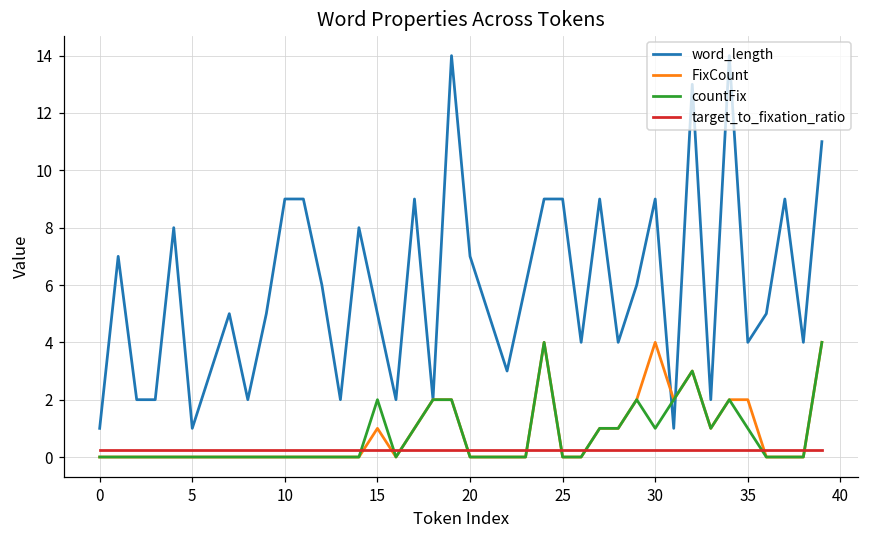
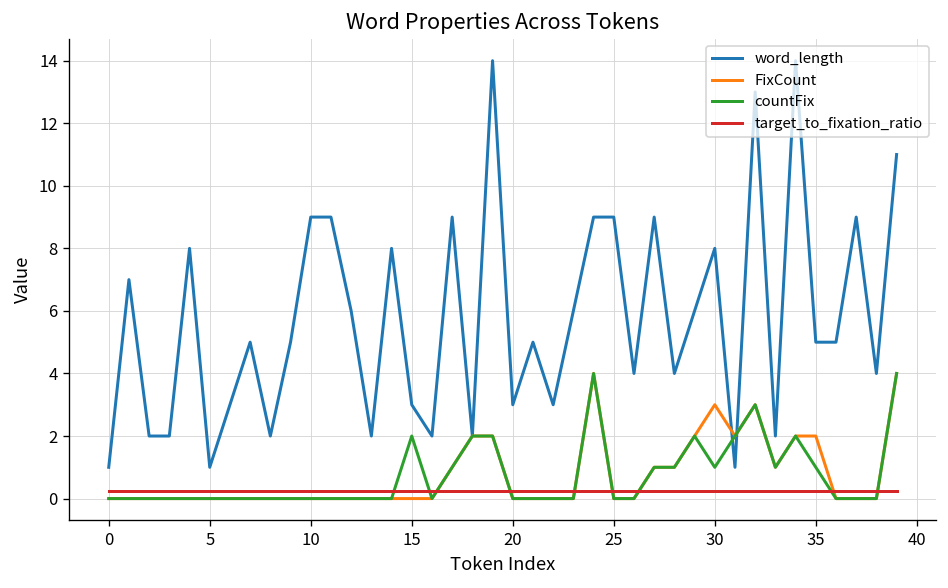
word_length, 15: 5 -> 3
FixCount, 15: 1 -> 0
word_length, 20: 7 -> 3
word_length, 30: 9 -> 8
FixCount, 30: 4 -> 3
word_length, 35: 4 -> 5
